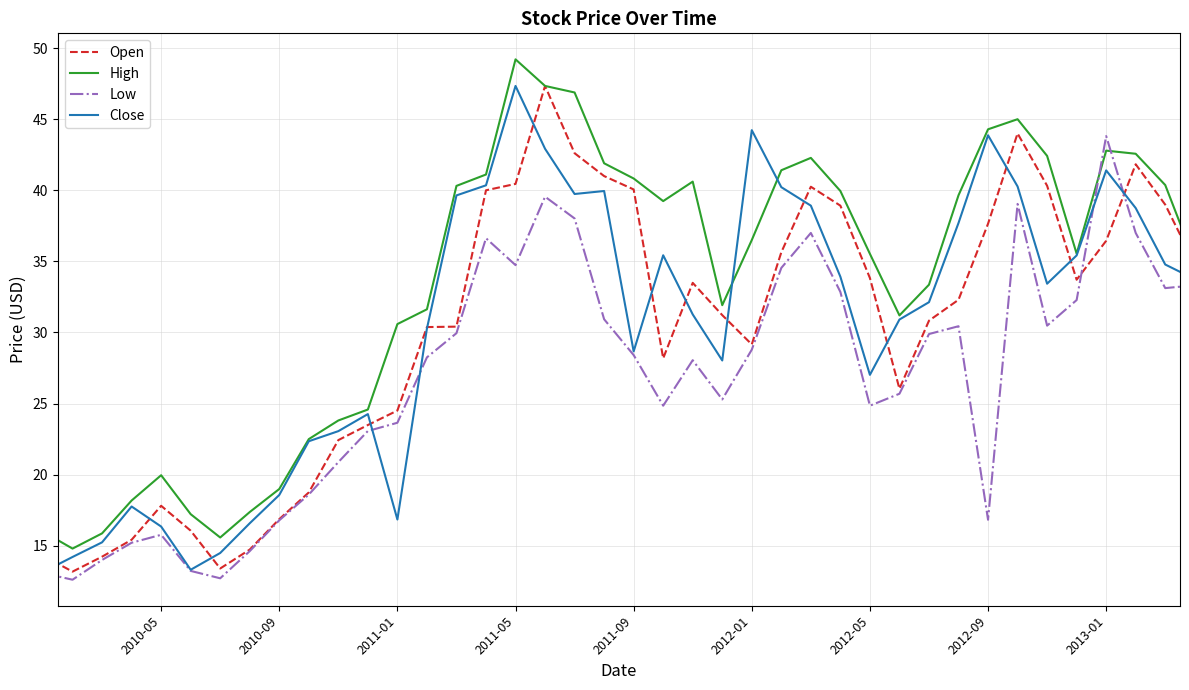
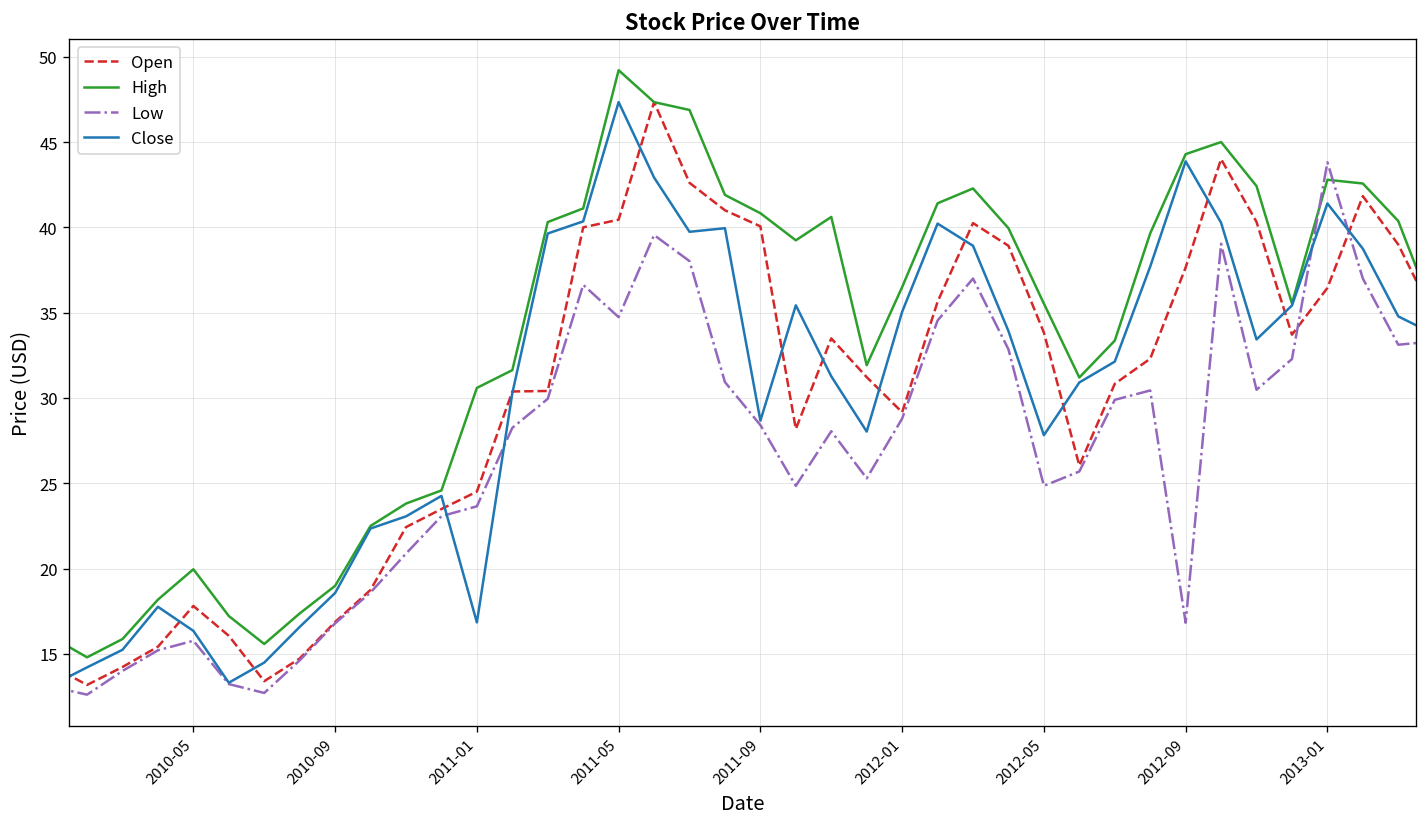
Close, 2012-01: 44.2 -> 35.0
Close, 2012-05: 27.0 -> 27.8
